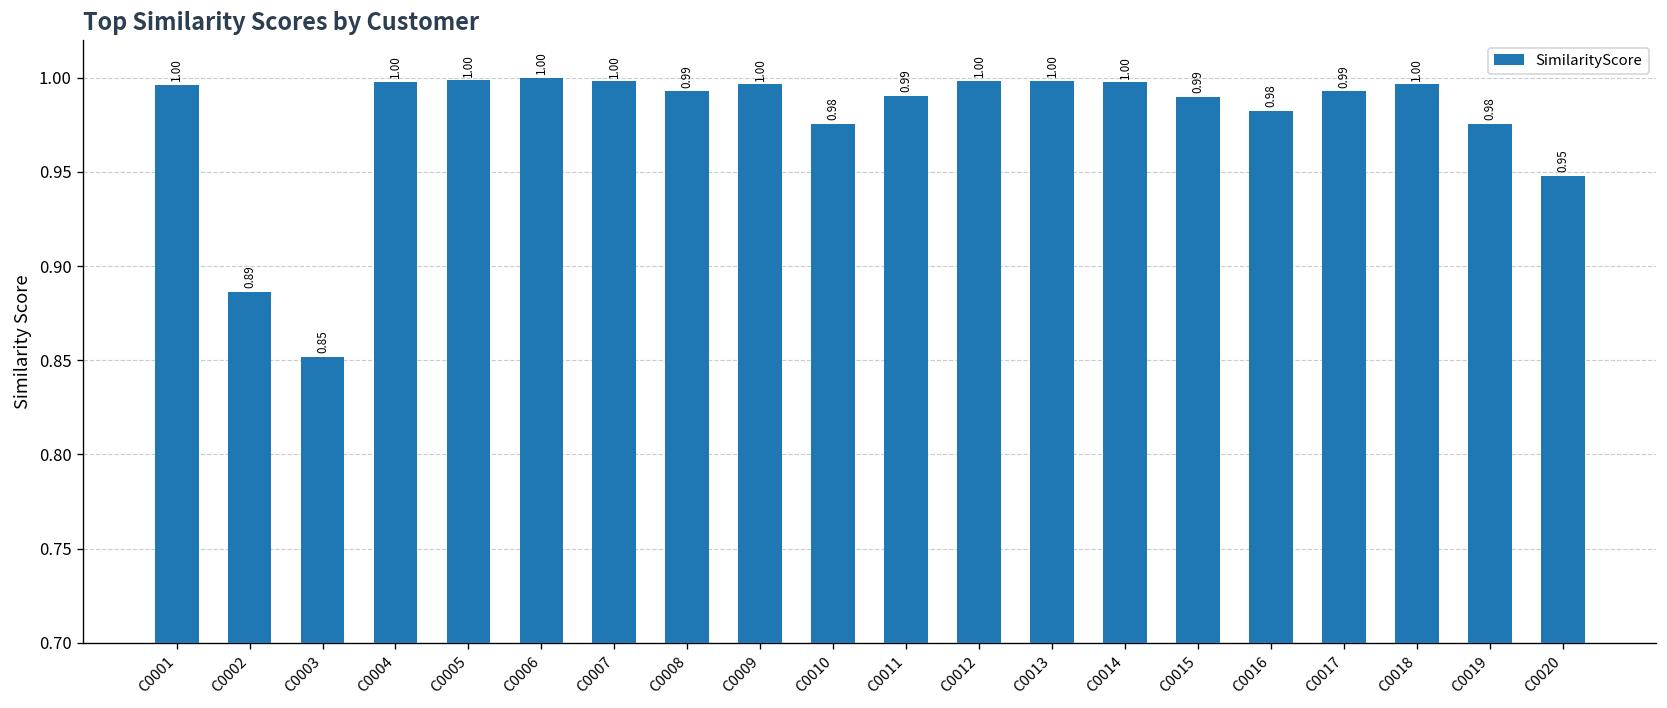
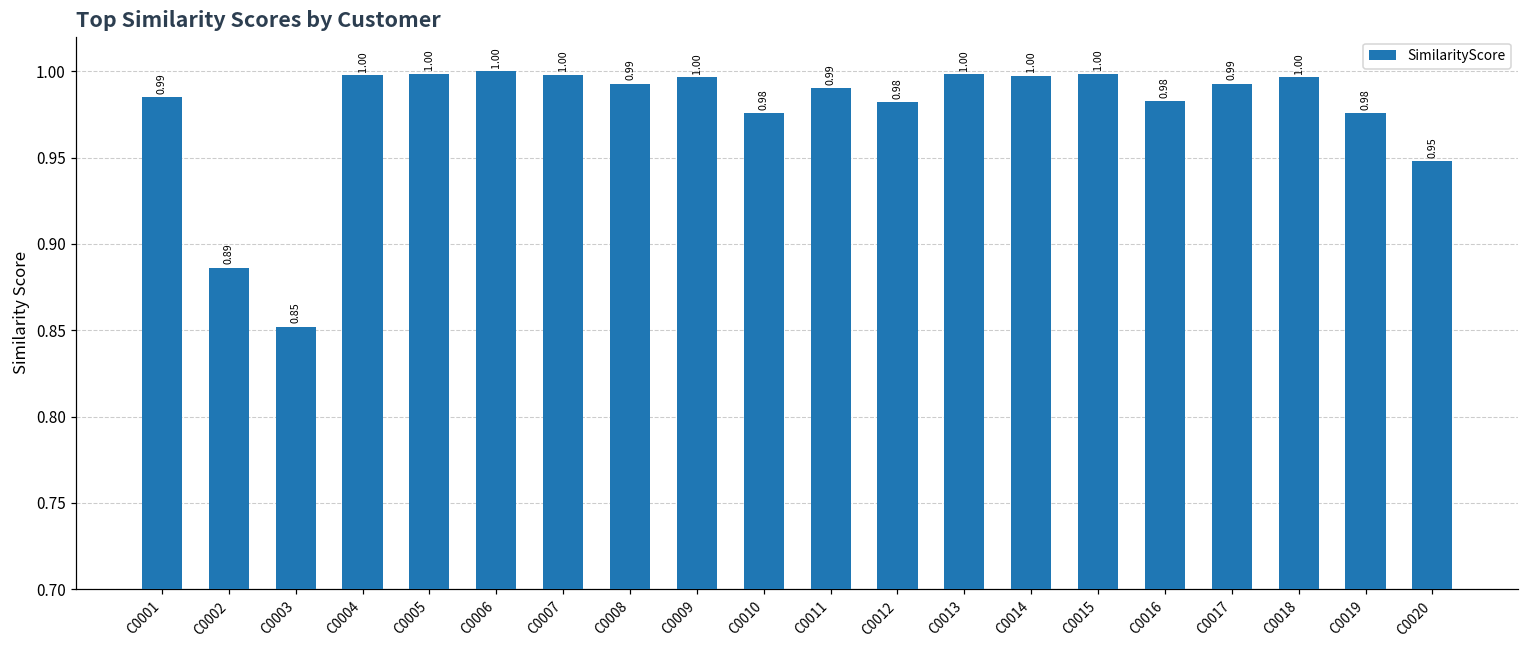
C0001: 1.00 -> 0.99
C0012: 1.00 -> 0.98
C0015: 0.99 -> 1.00
